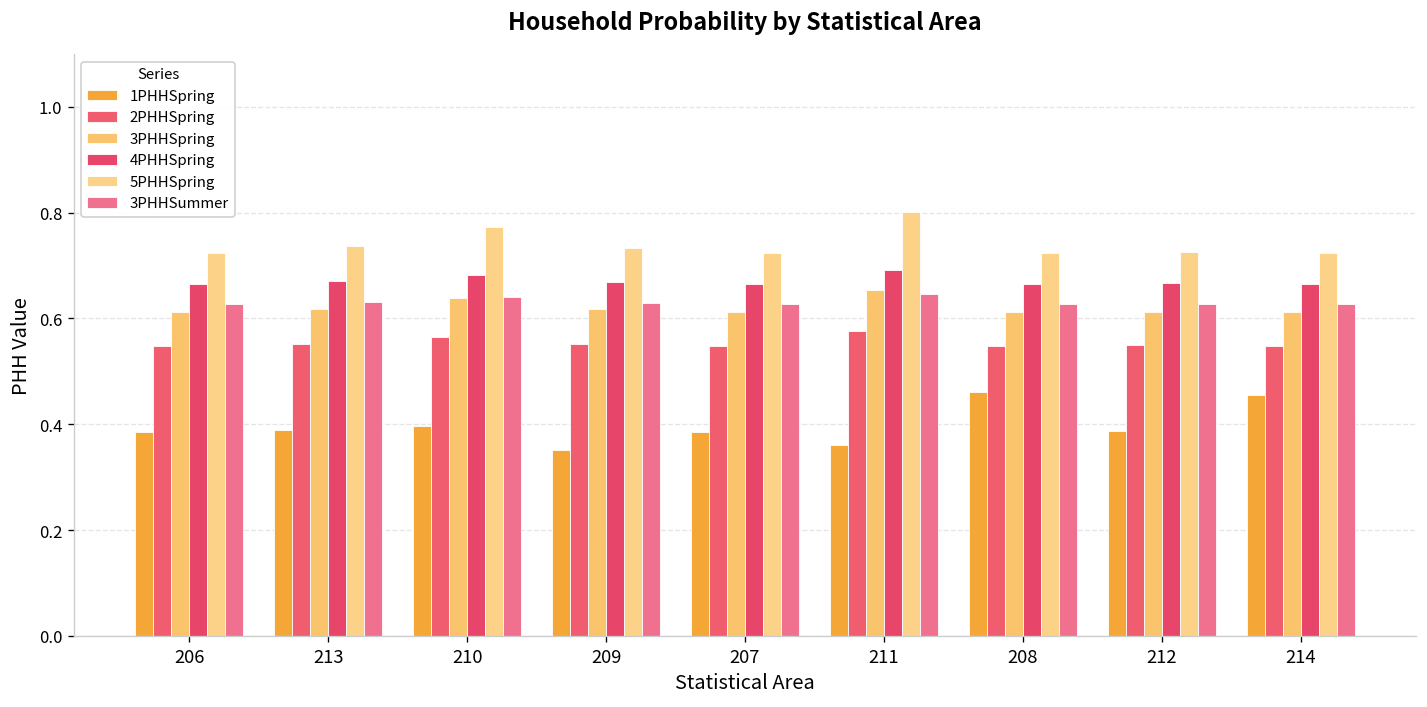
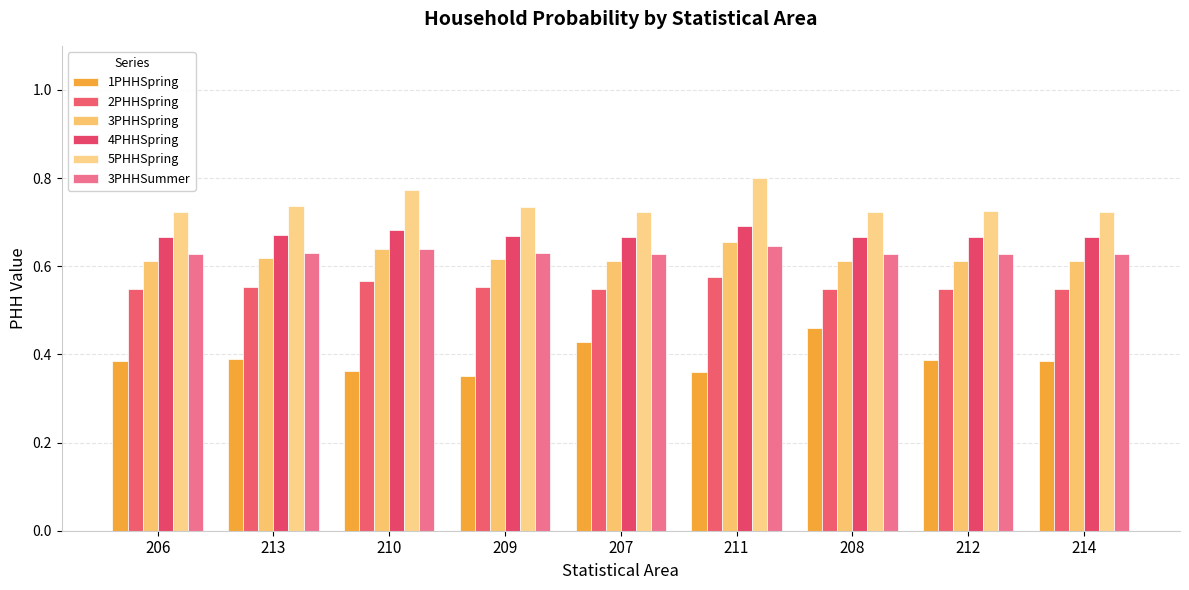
1PHHSpring, 210: 0.40 -> 0.36
1PHHSpring, 207: 0.39 -> 0.43
1PHHSpring, 214: 0.45 -> 0.39
